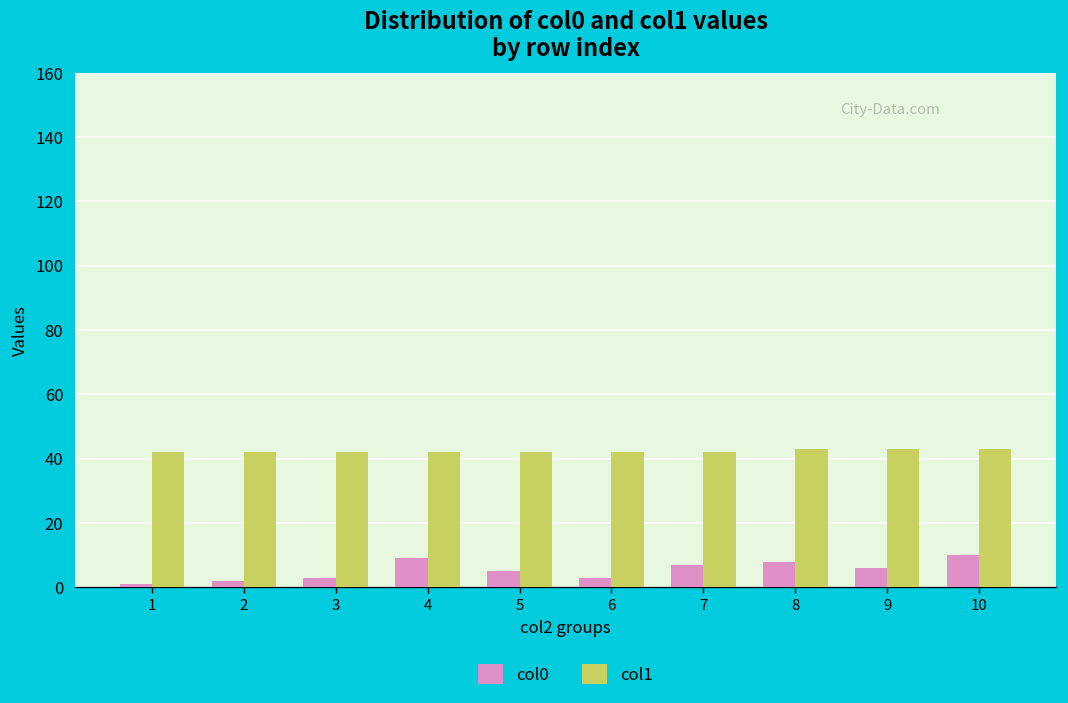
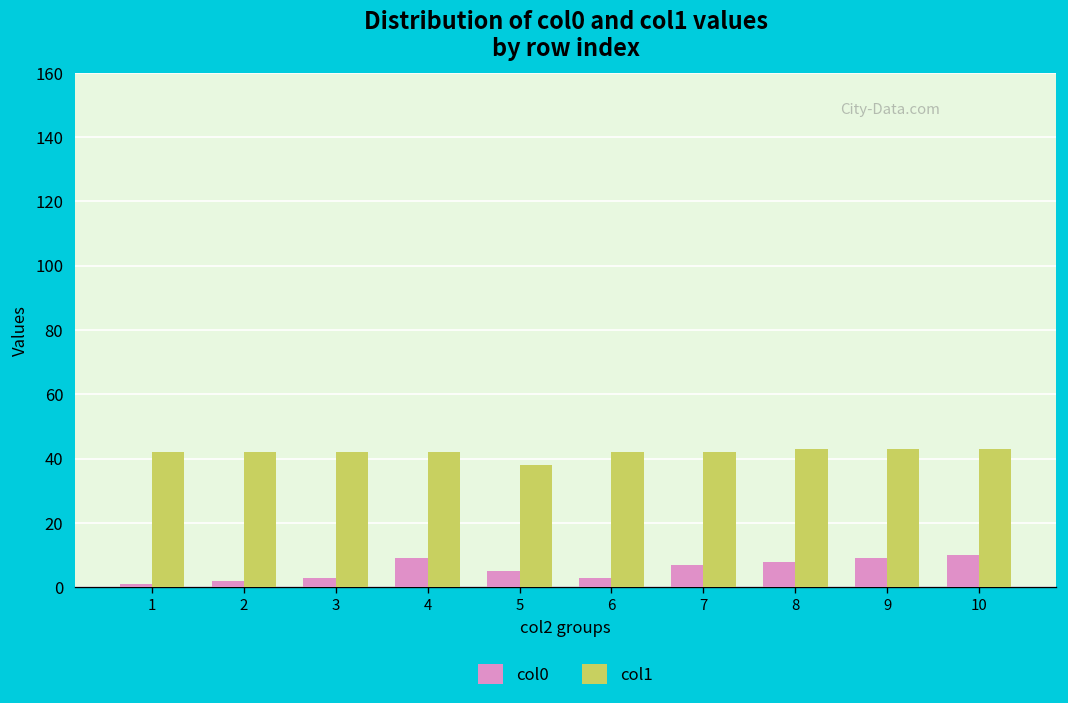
col1, 5: 42 -> 38
col0, 9: 6 -> 9
